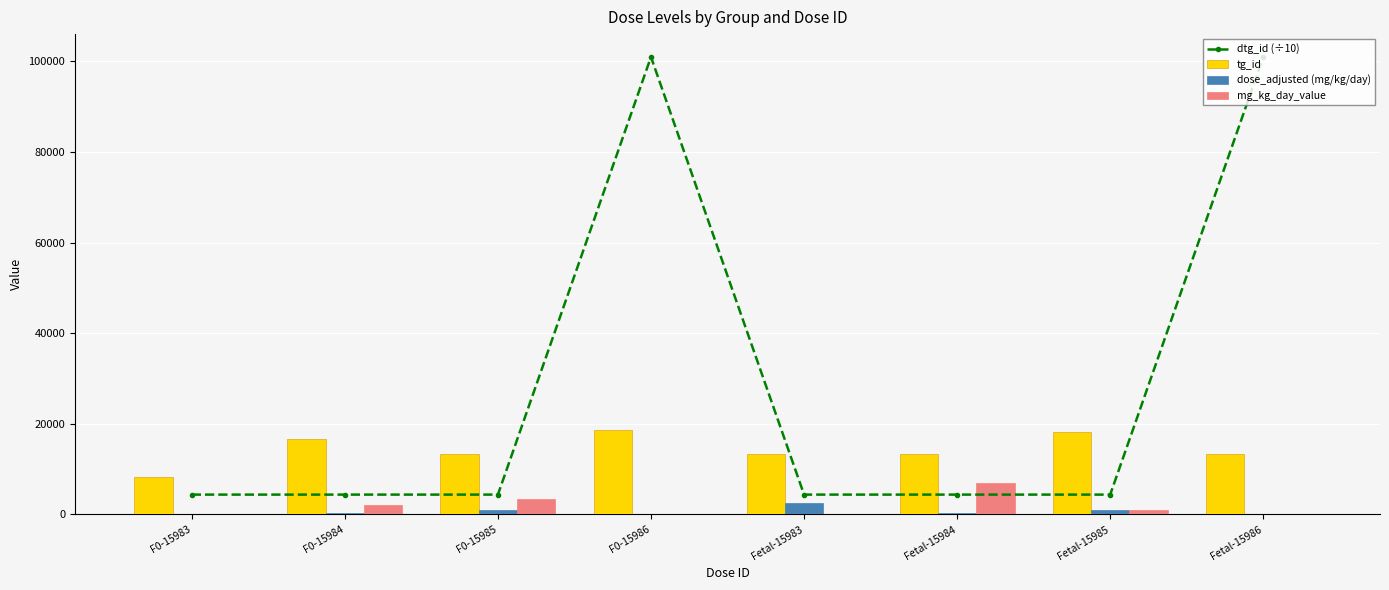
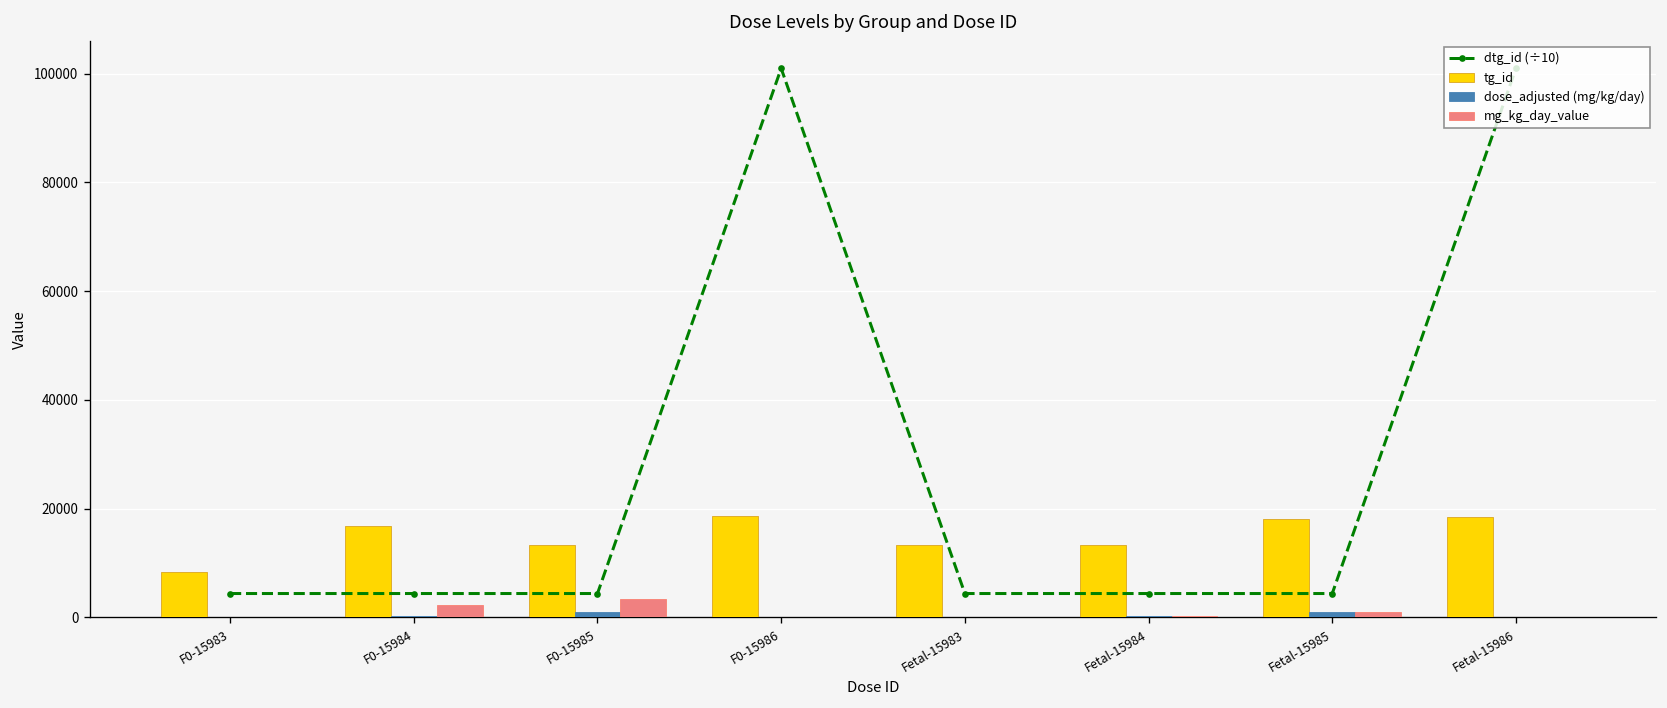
dose_adjusted (mg/kg/day), Fetal-15983: 3000 -> 0
mg_kg_day_value, Fetal-15984: 7000 -> 0
tg_id, Fetal-15986: 13000 -> 19000
